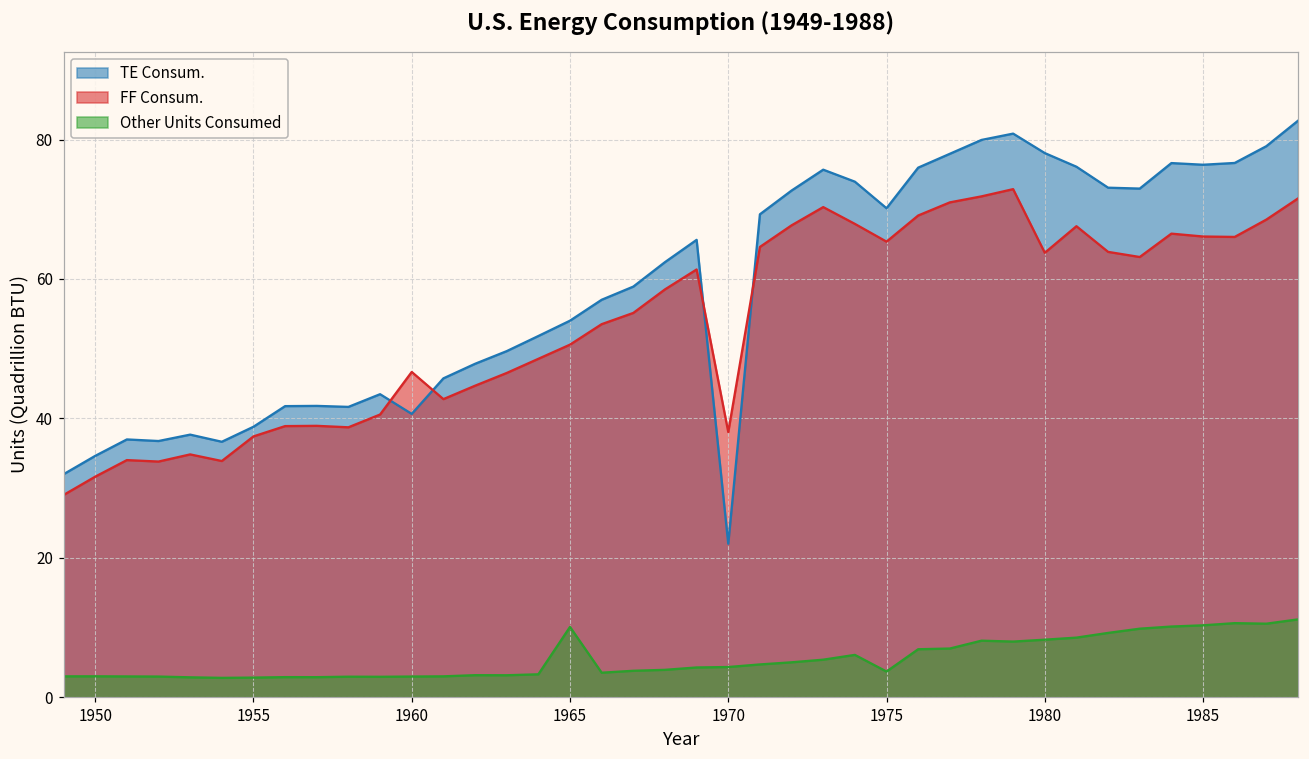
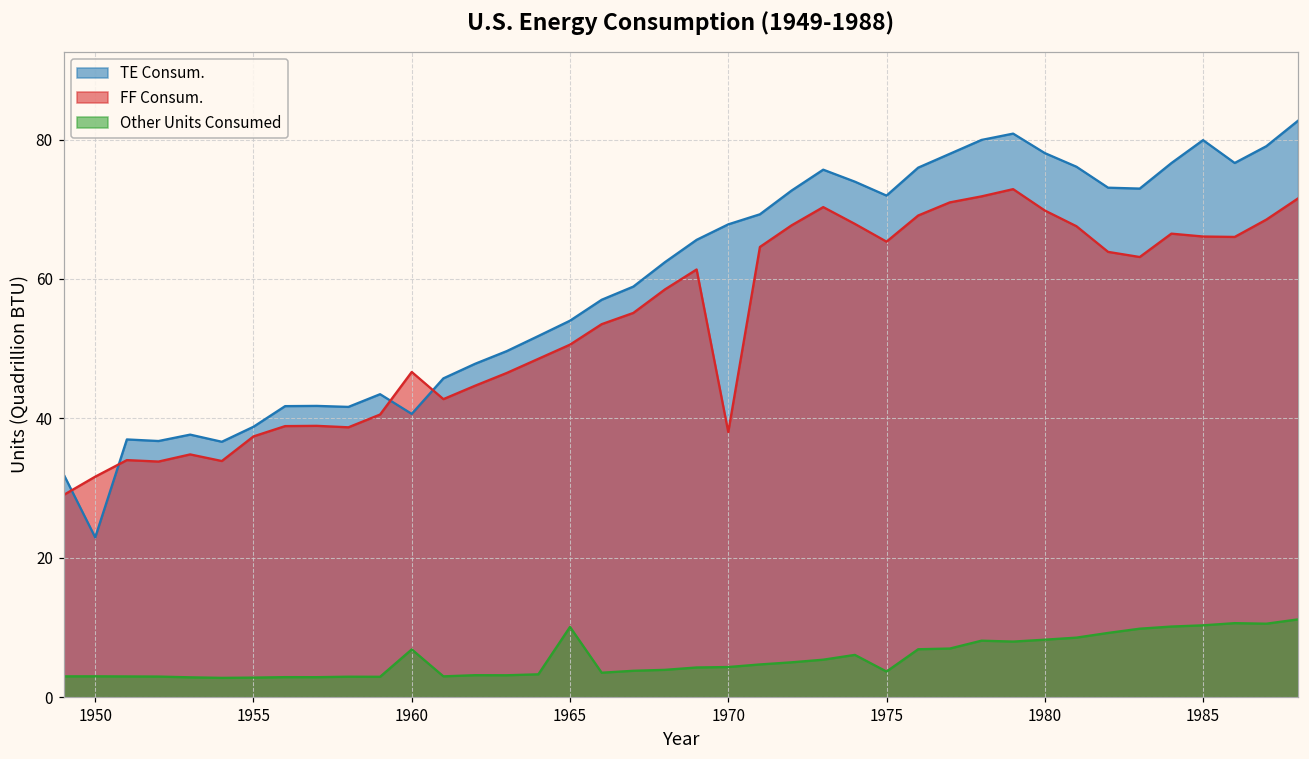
TE Consum., 1950: 35 -> 23
Other Units Consumed, 1960: 3 -> 7
TE Consum., 1970: 22 -> 68
TE Consum., 1975: 70 -> 72
FF Consum., 1980: 64 -> 70
TE Consum., 1985: 76 -> 80
